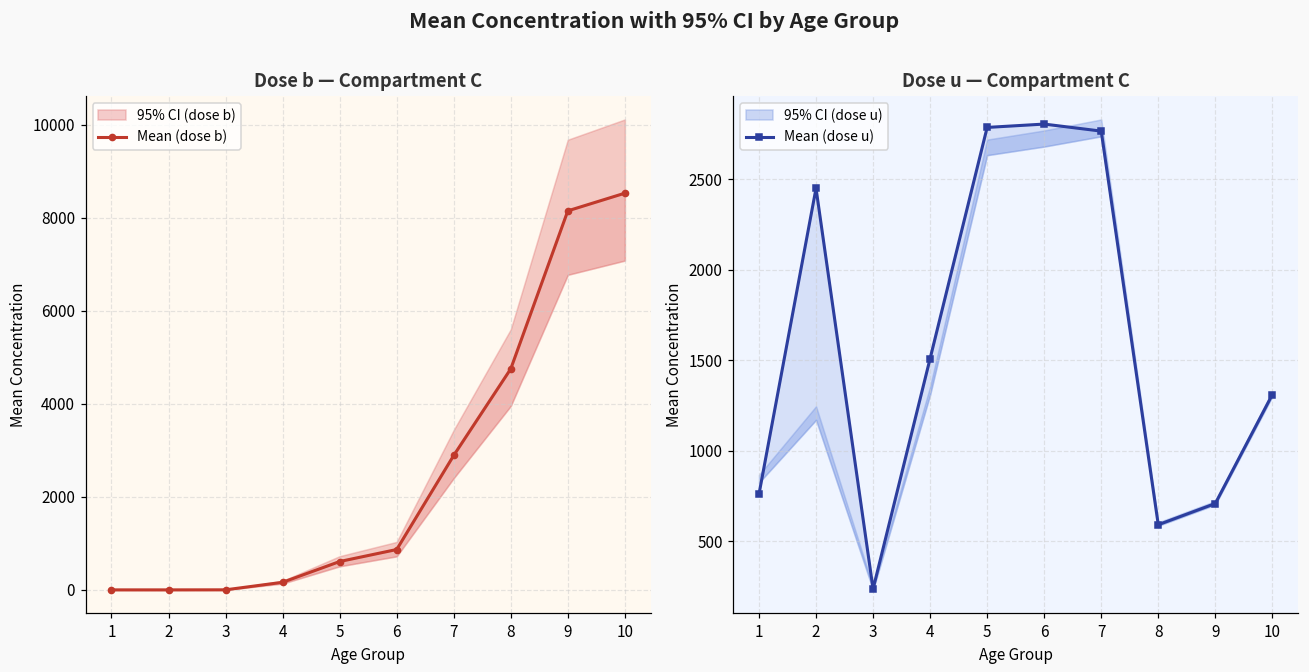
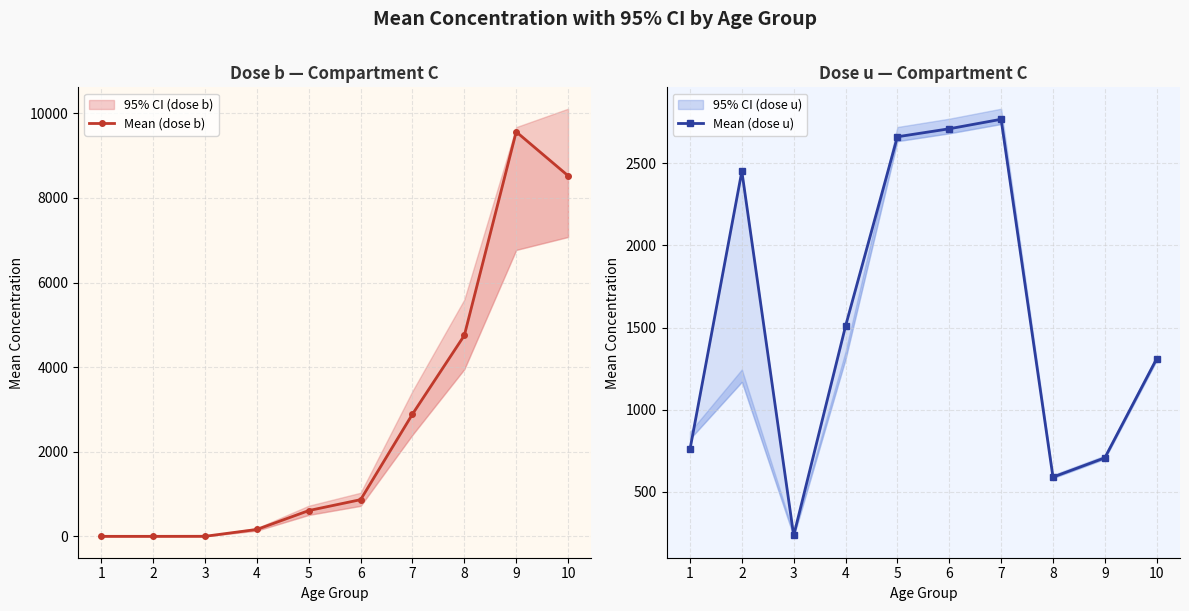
Dose b — Compartment C, Mean (dose b), 9: 8100 -> 9600
Dose u — Compartment C, Mean (dose u), 5: 2790 -> 2660
Dose u — Compartment C, Mean (dose u), 6: 2810 -> 2710
